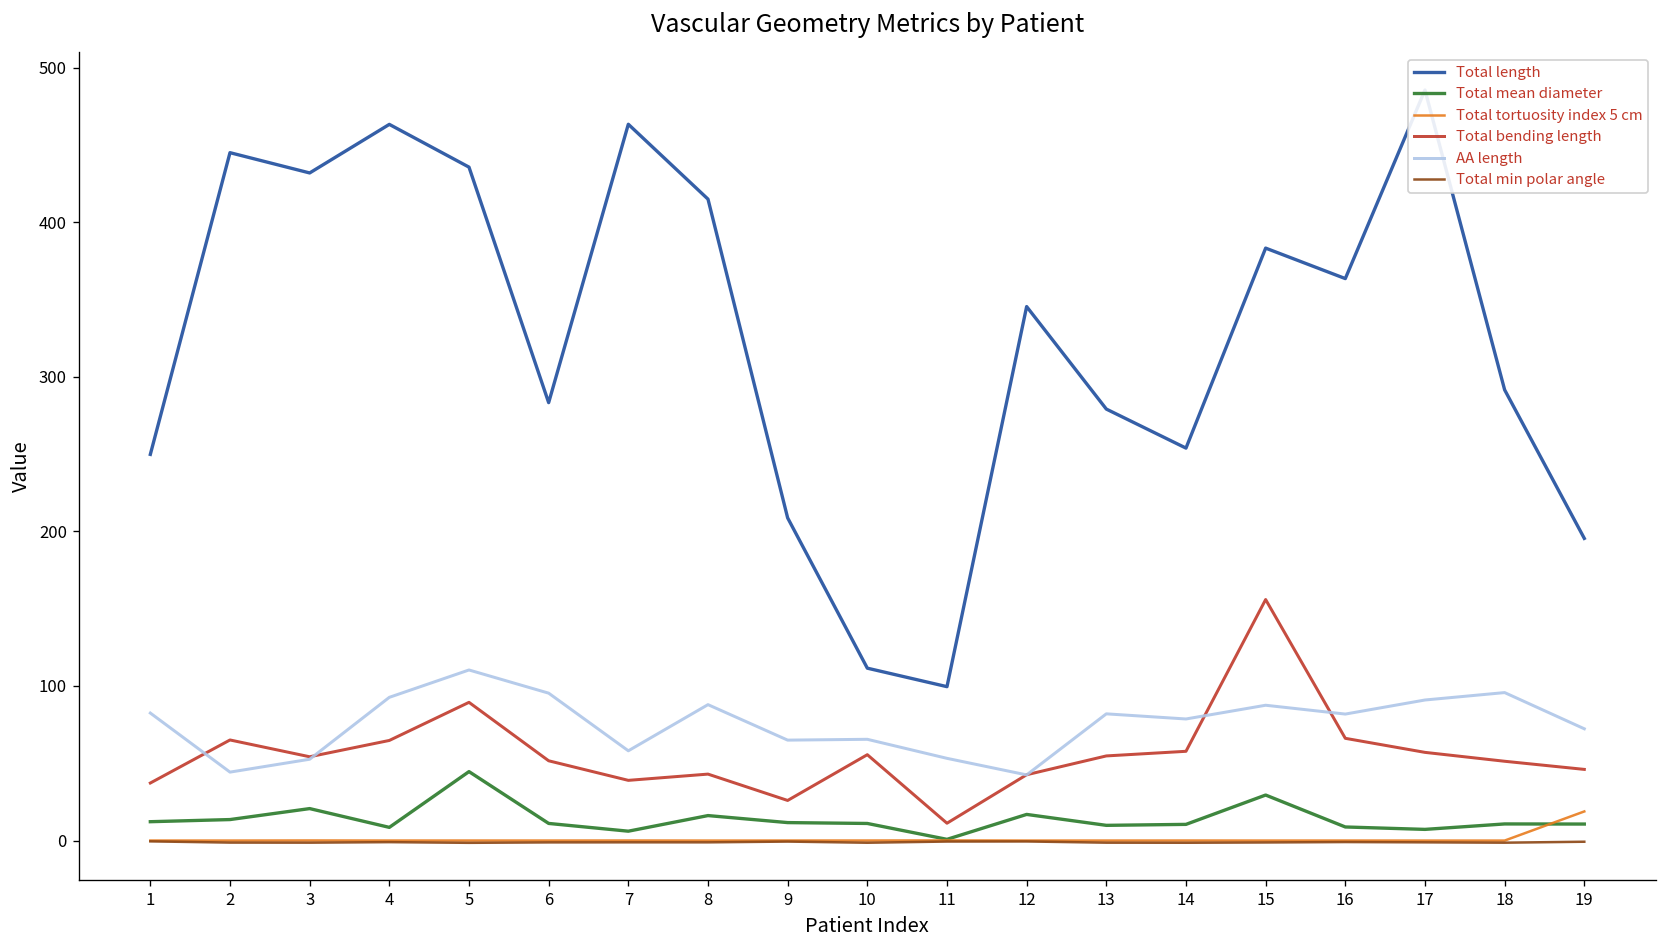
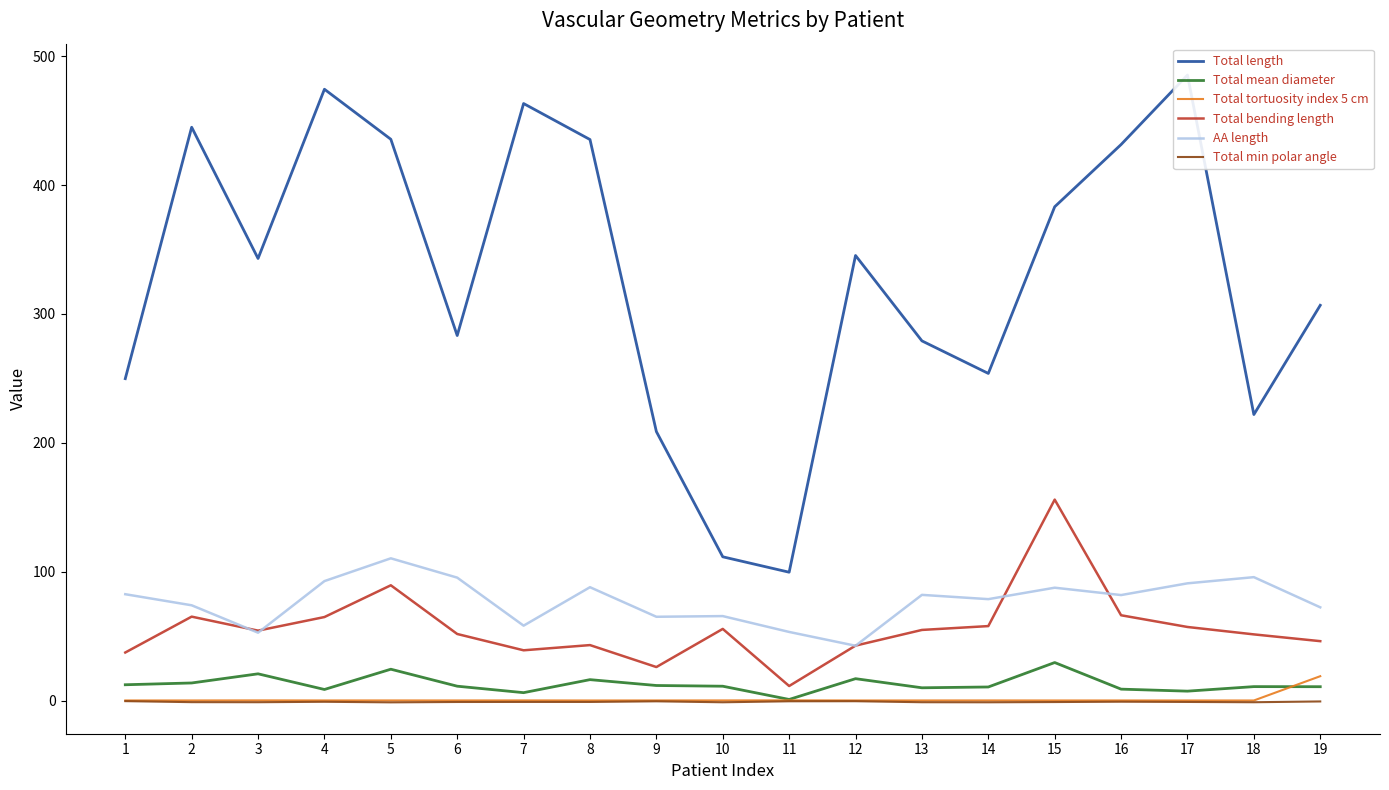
AA length, 2: 44 -> 74
Total length, 3: 432 -> 343
Total length, 4: 463 -> 474
Total mean diameter, 5: 45 -> 24
Total length, 8: 415 -> 435
Total length, 16: 364 -> 432
Total length, 18: 292 -> 222
Total length, 19: 195 -> 307
